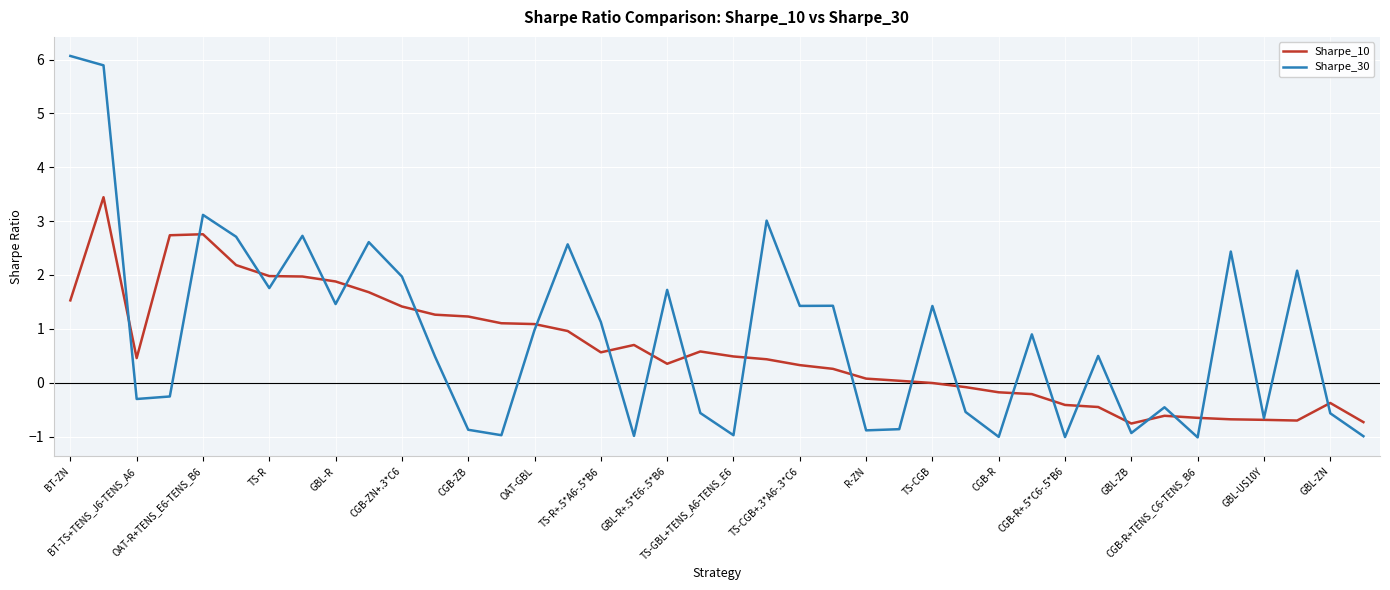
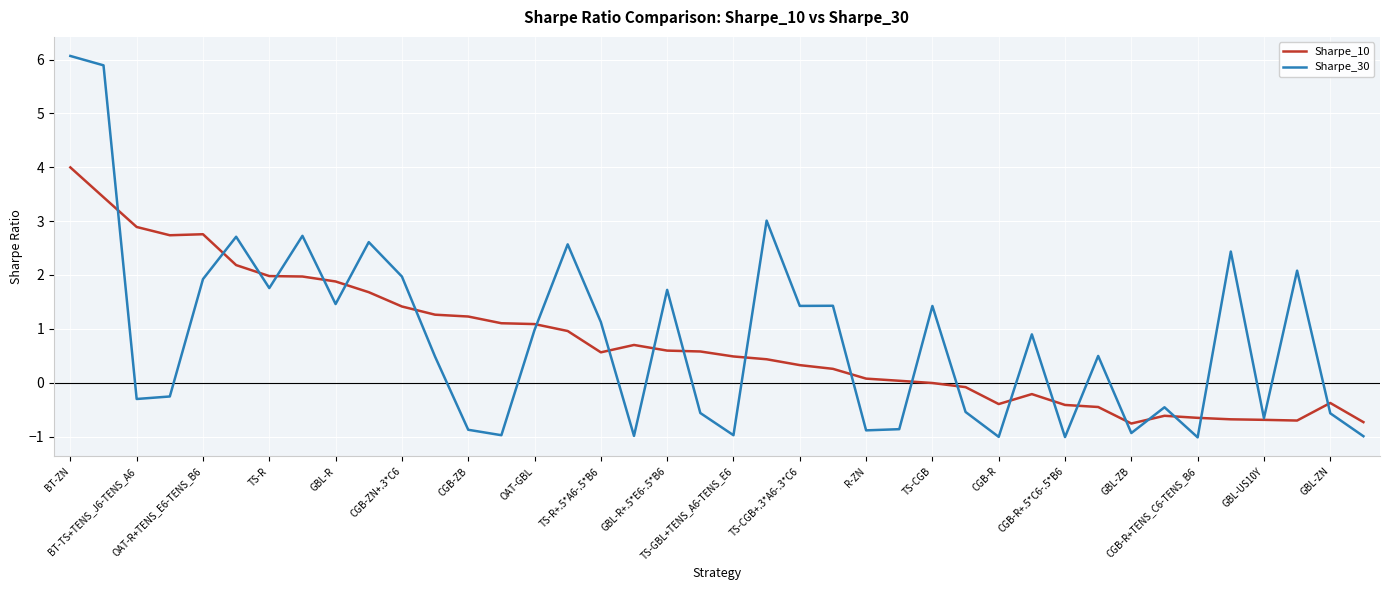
Sharpe_10, BT-ZN: 1.5 -> 4.0
Sharpe_10, BT-TS+TENS_J6-TENS_A6: 0.5 -> 2.9
Sharpe_30, OAT-R+TENS_E6-TENS_B6: 3.1 -> 1.9
Sharpe_10, GBL-R+.5*E6-.5*B6: 0.4 -> 0.6
Sharpe_10, CGB-R: -0.2 -> -0.4
